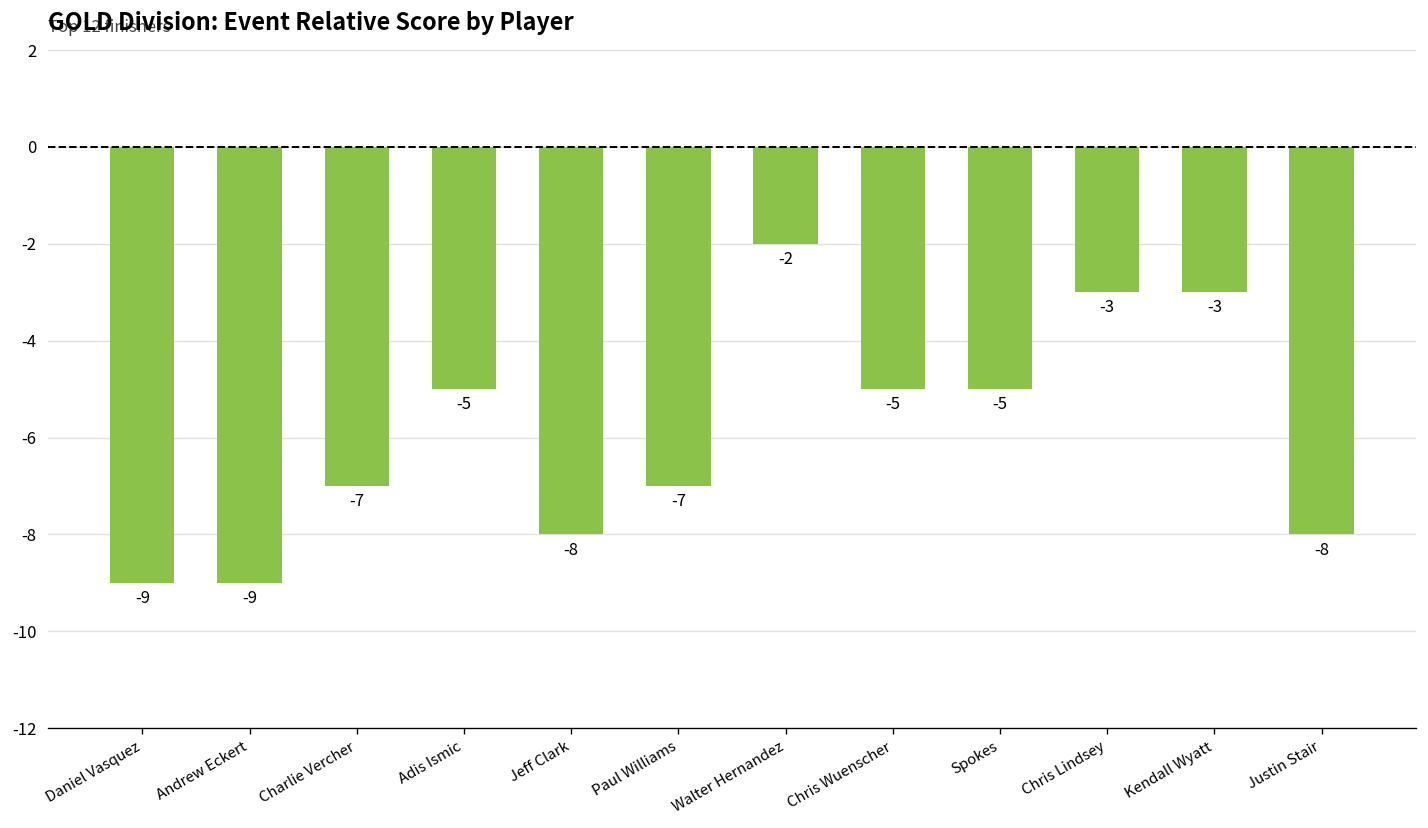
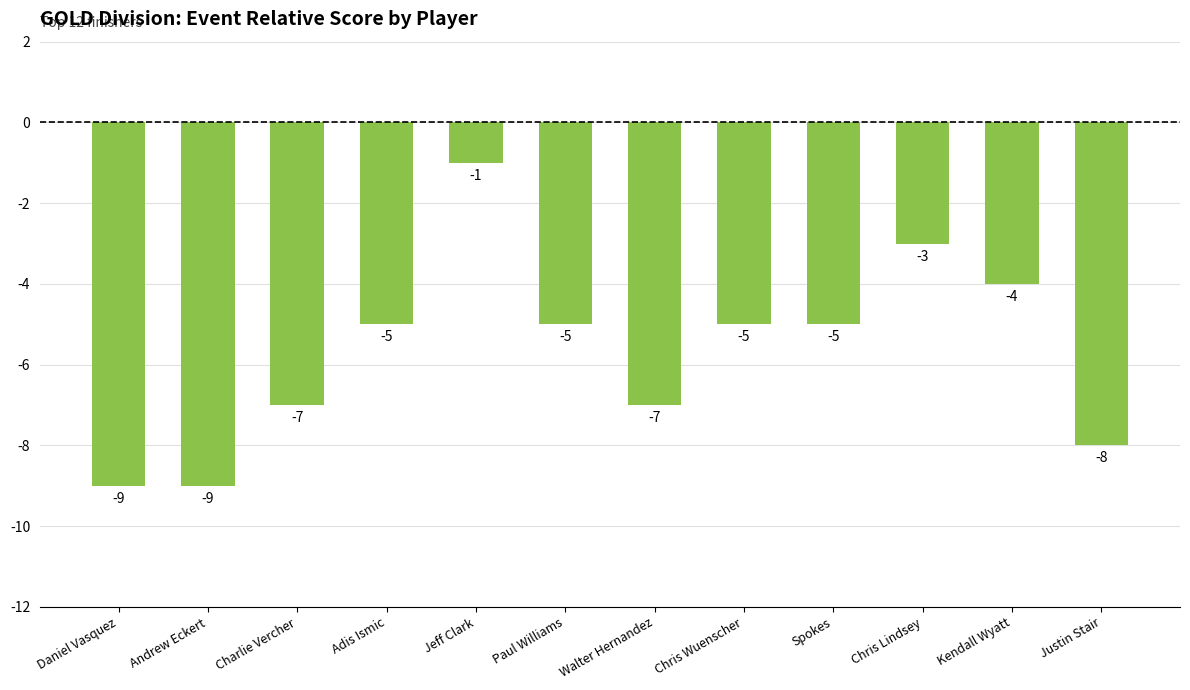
Jeff Clark: -8 -> -1
Paul Williams: -7 -> -5
Walter Hernandez: -2 -> -7
Kendall Wyatt: -3 -> -4
